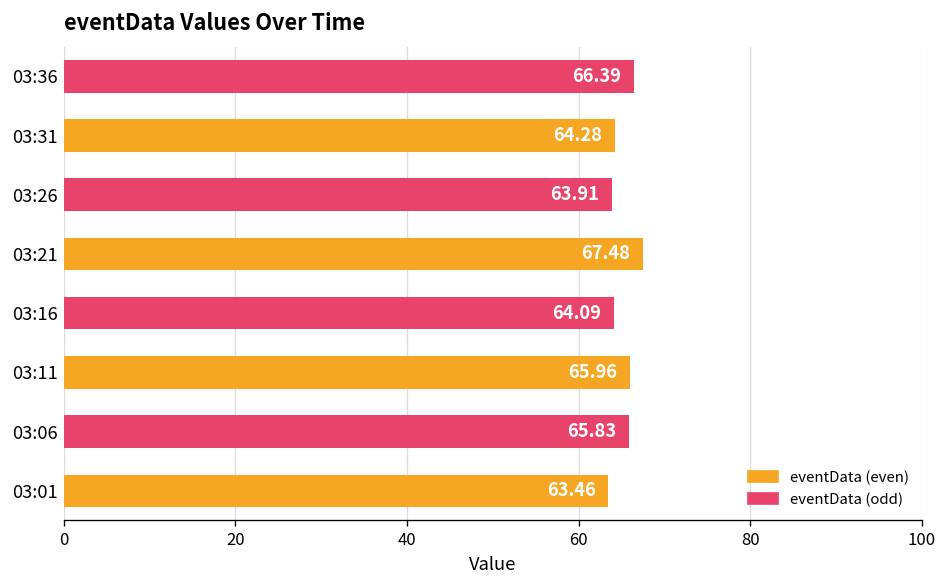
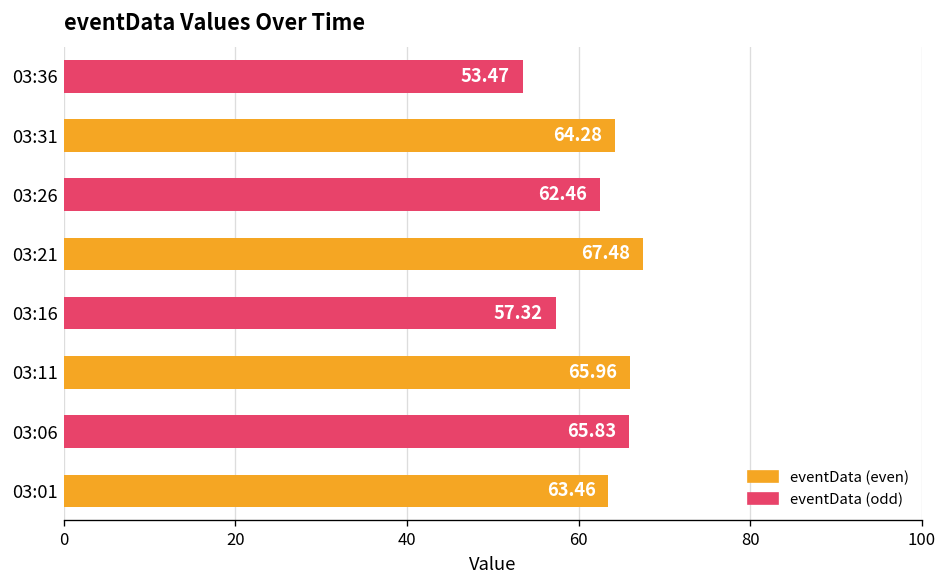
03:36: 66.39 -> 53.47
03:26: 63.91 -> 62.46
03:16: 64.09 -> 57.32
